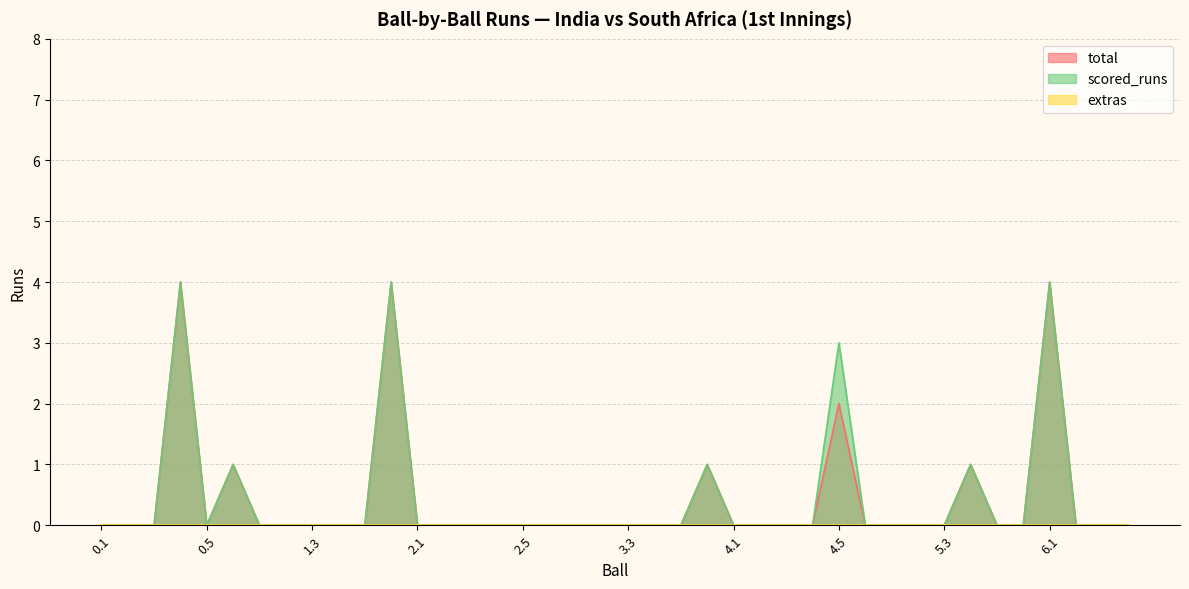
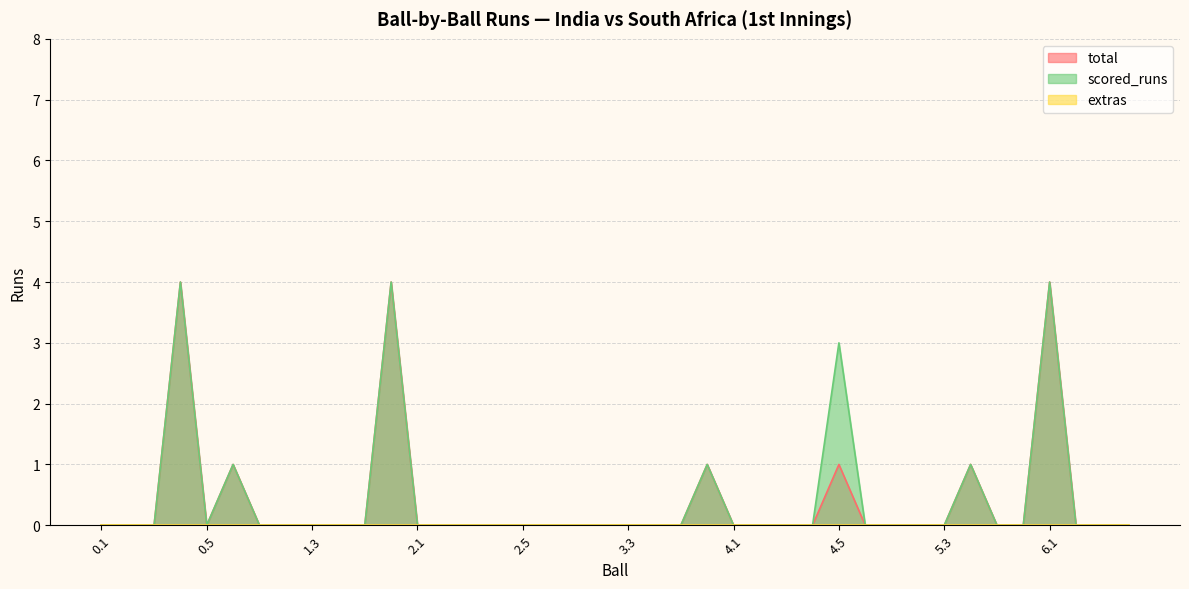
total, 4.5: 2 -> 1
